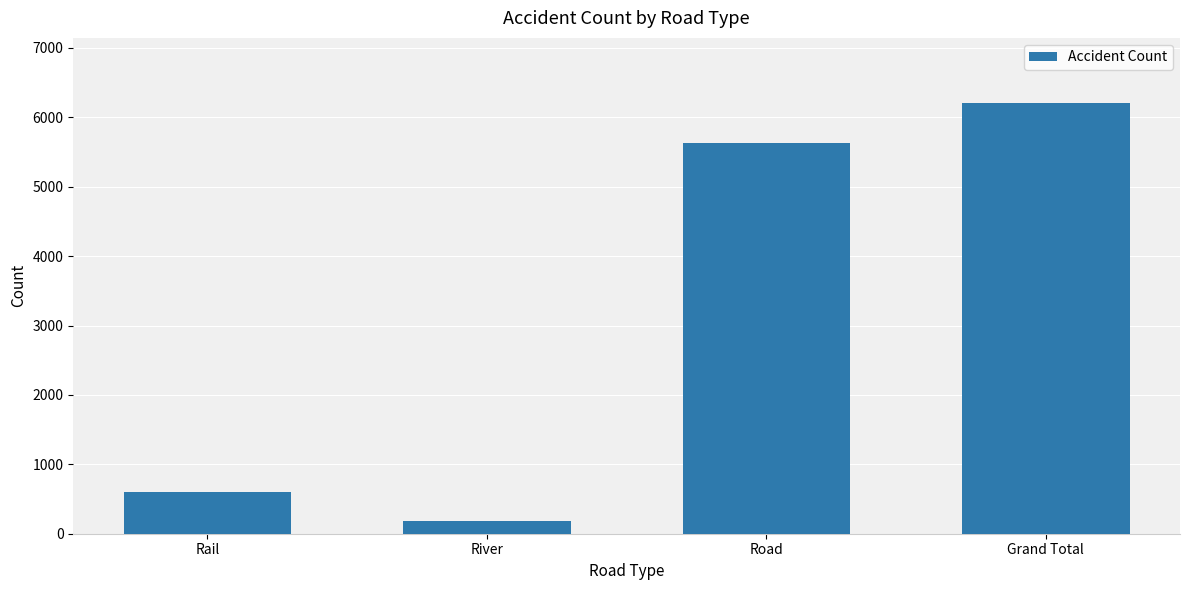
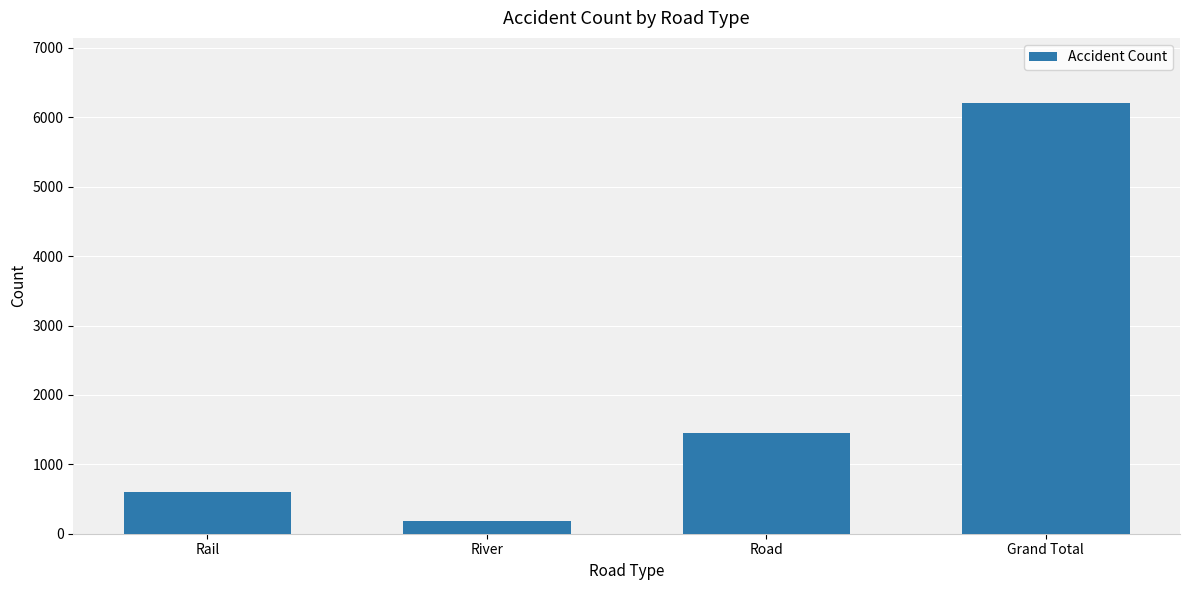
Road: 5600 -> 1400
